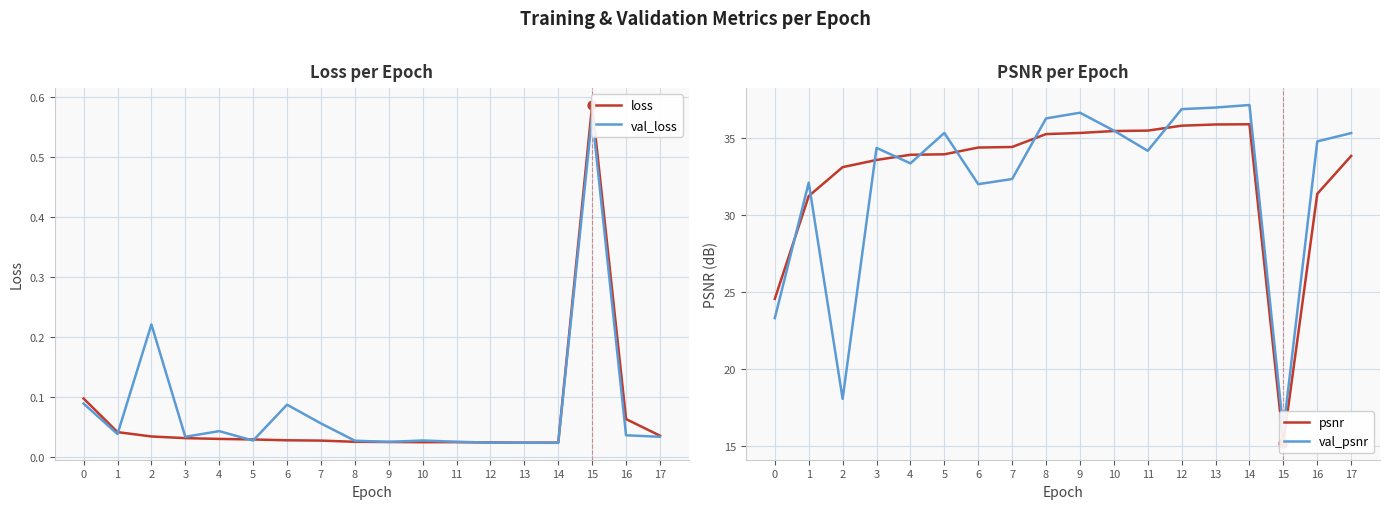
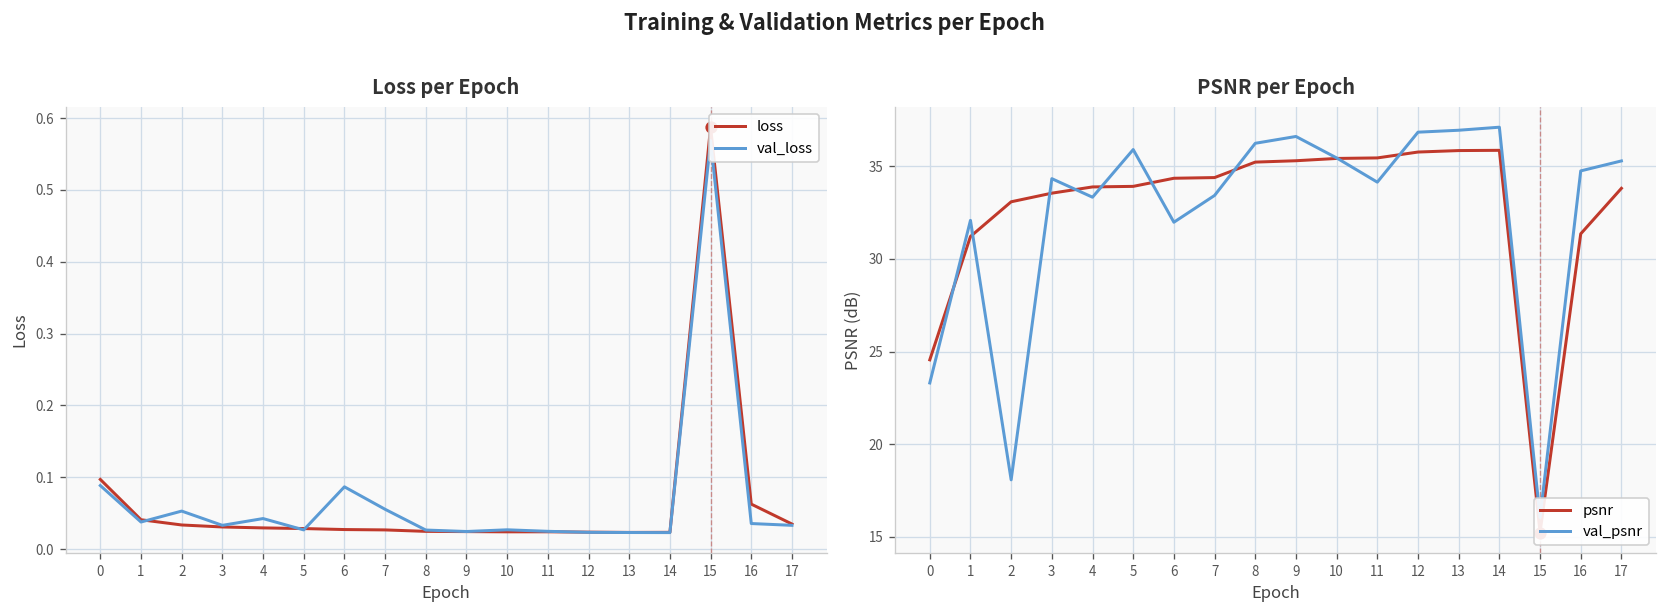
Loss per Epoch, val_loss, 2: 0.22 -> 0.05
PSNR per Epoch, val_psnr, 5: 35.3 -> 35.9
PSNR per Epoch, val_psnr, 7: 32.3 -> 33.4
